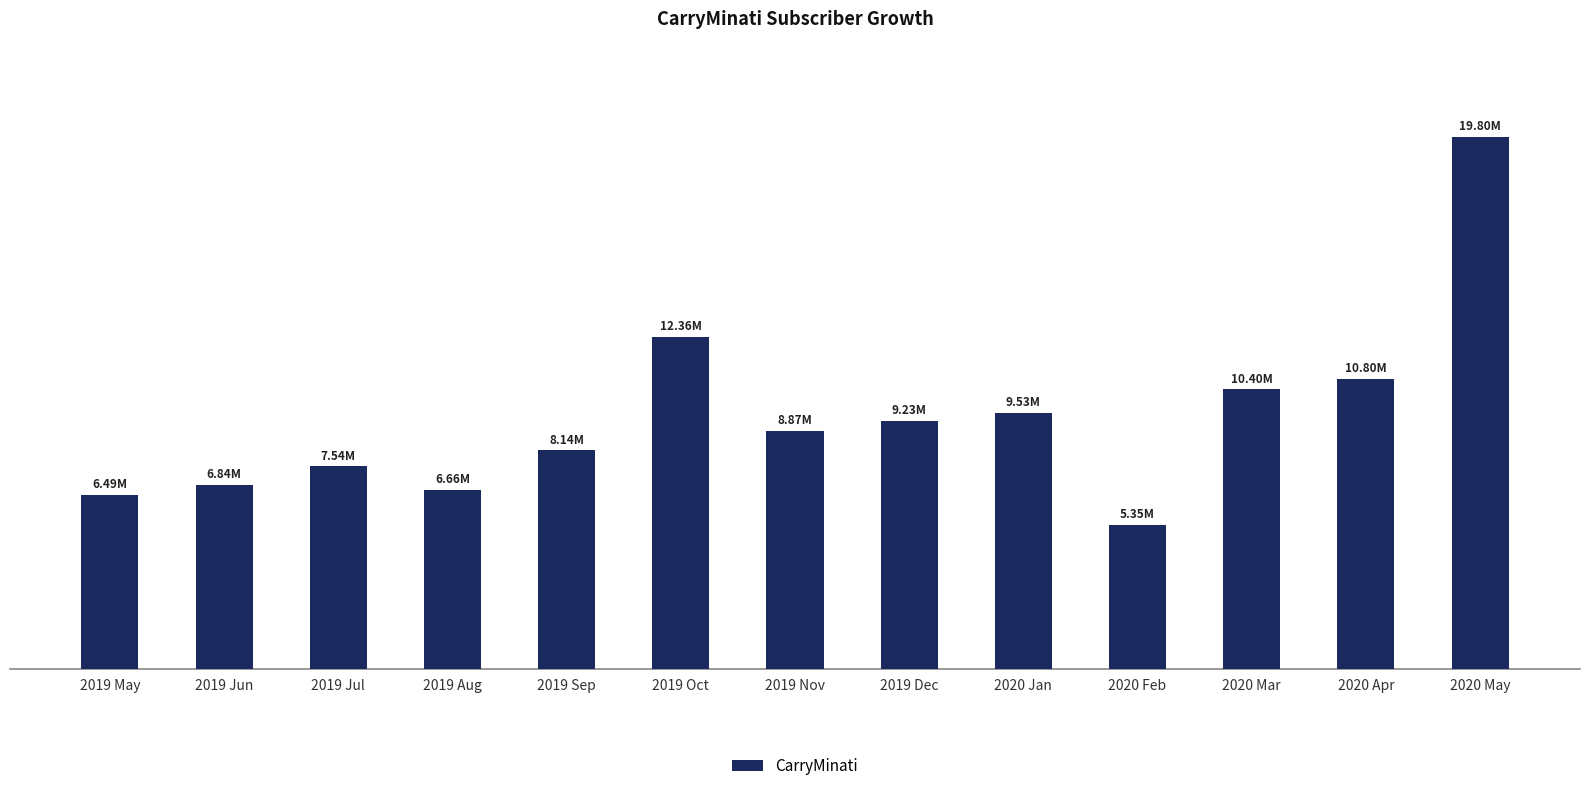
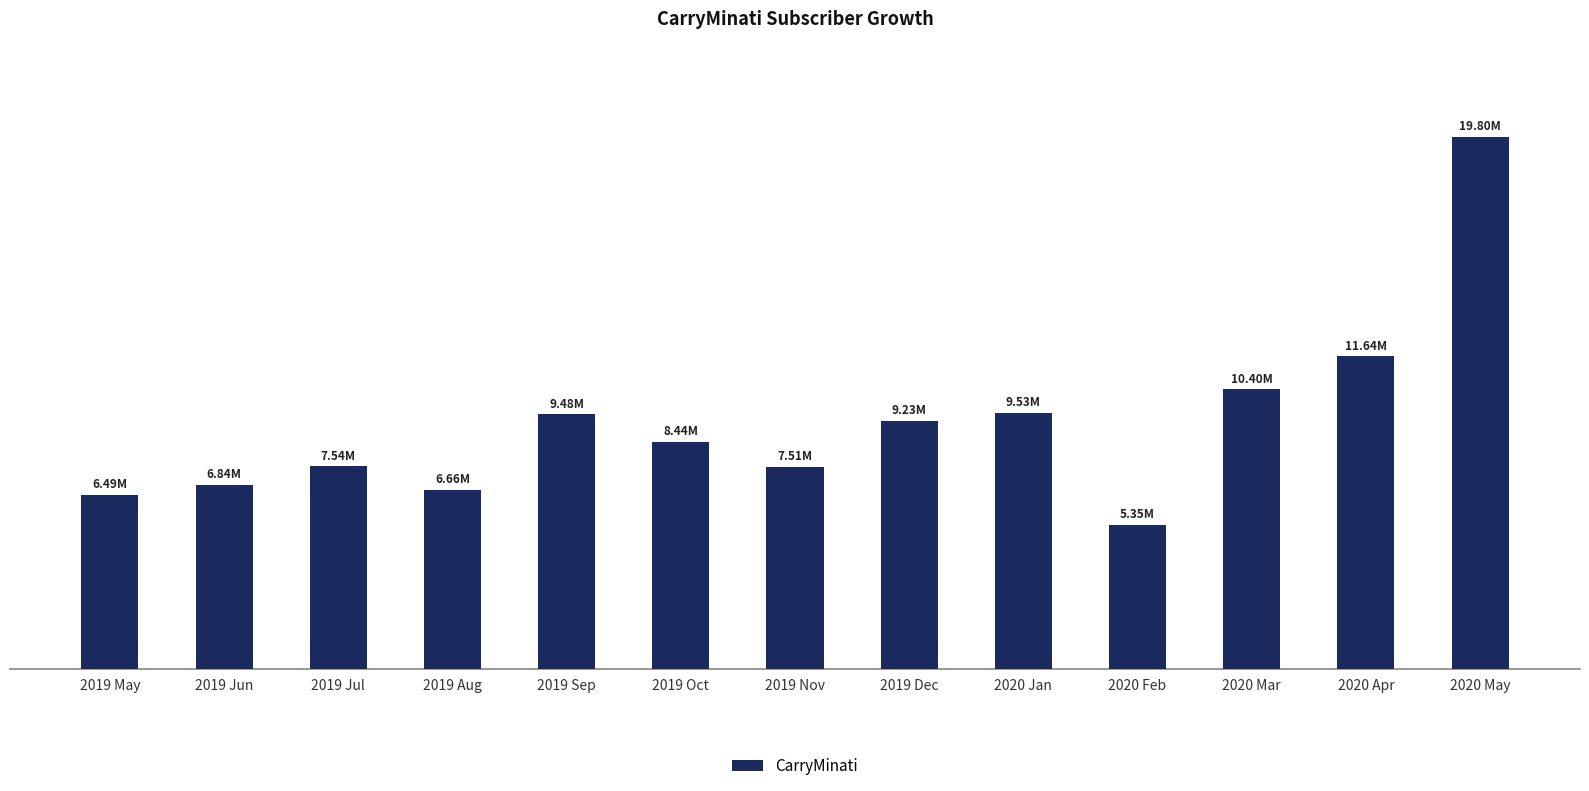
2019 Sep: 8.14M -> 9.48M
2019 Oct: 12.36M -> 8.44M
2019 Nov: 8.87M -> 7.51M
2020 Apr: 10.80M -> 11.64M
